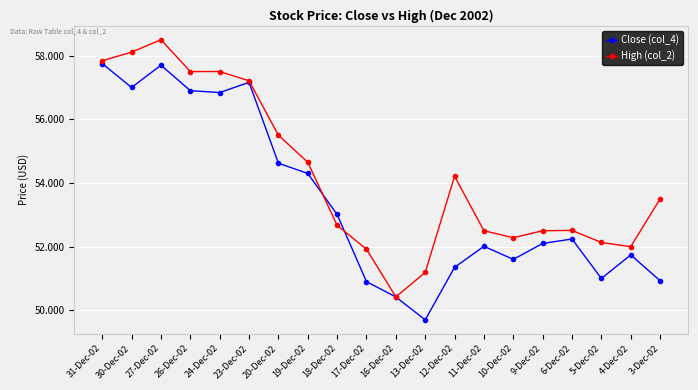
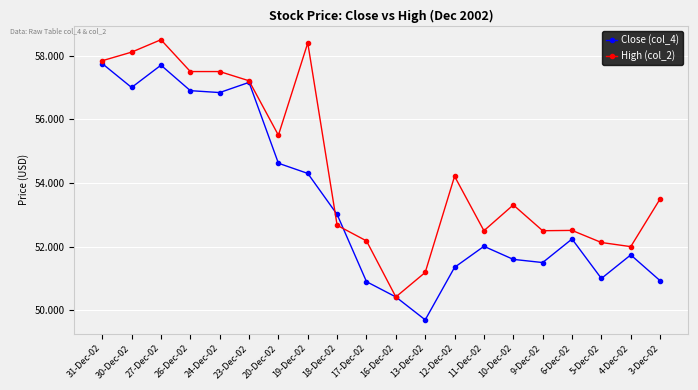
High (col_2), 19-Dec-02: 54.7 -> 58.4
High (col_2), 17-Dec-02: 51.9 -> 52.2
High (col_2), 10-Dec-02: 52.3 -> 53.3
Close (col_4), 9-Dec-02: 52.1 -> 51.5
